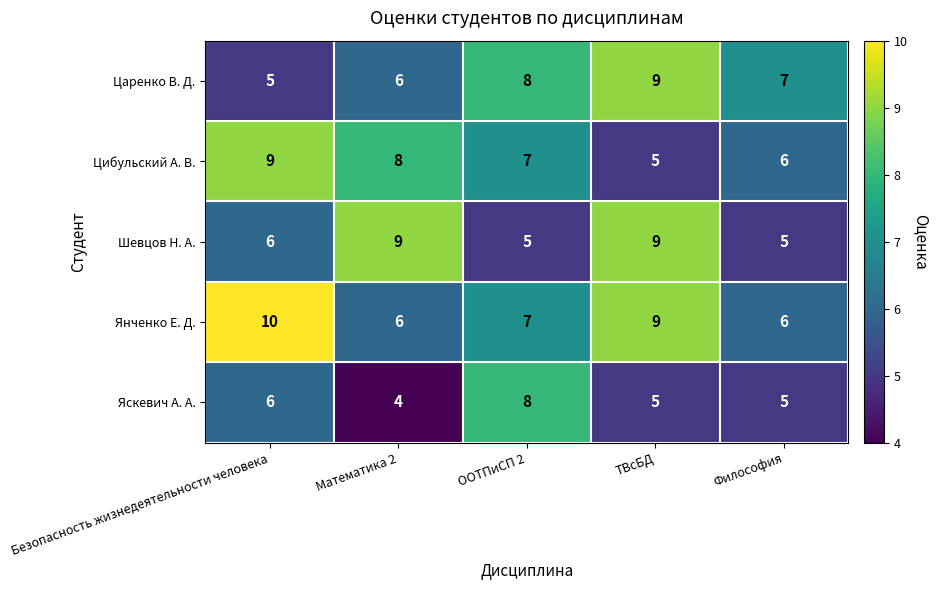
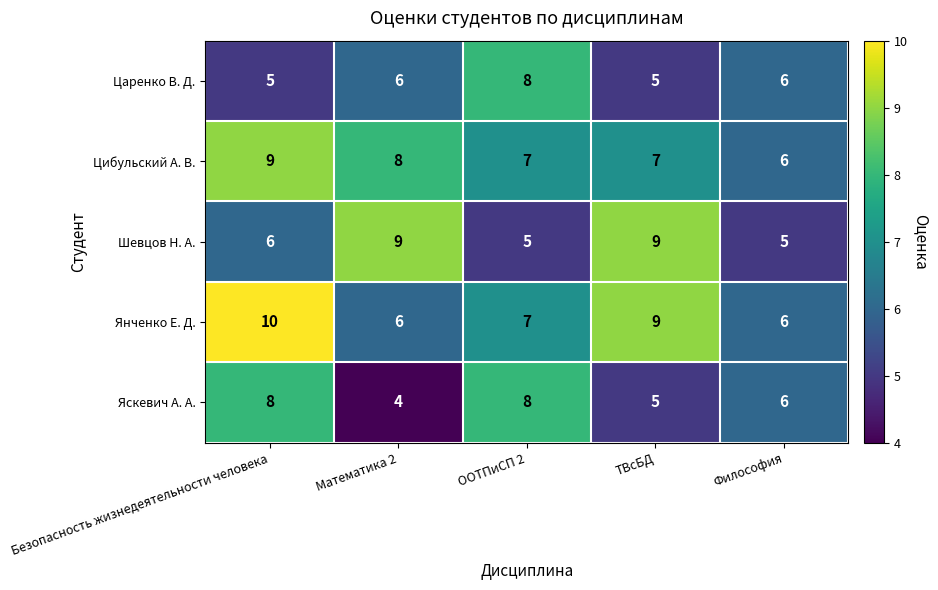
Царенко В. Д., ТВсБД: 9 -> 5
Царенко В. Д., Философия: 7 -> 6
Цибульский А. В., ТВсБД: 5 -> 7
Яскевич А. А., Безопасность жизнедеятельности человека: 6 -> 8
Яскевич А. А., Философия: 5 -> 6
